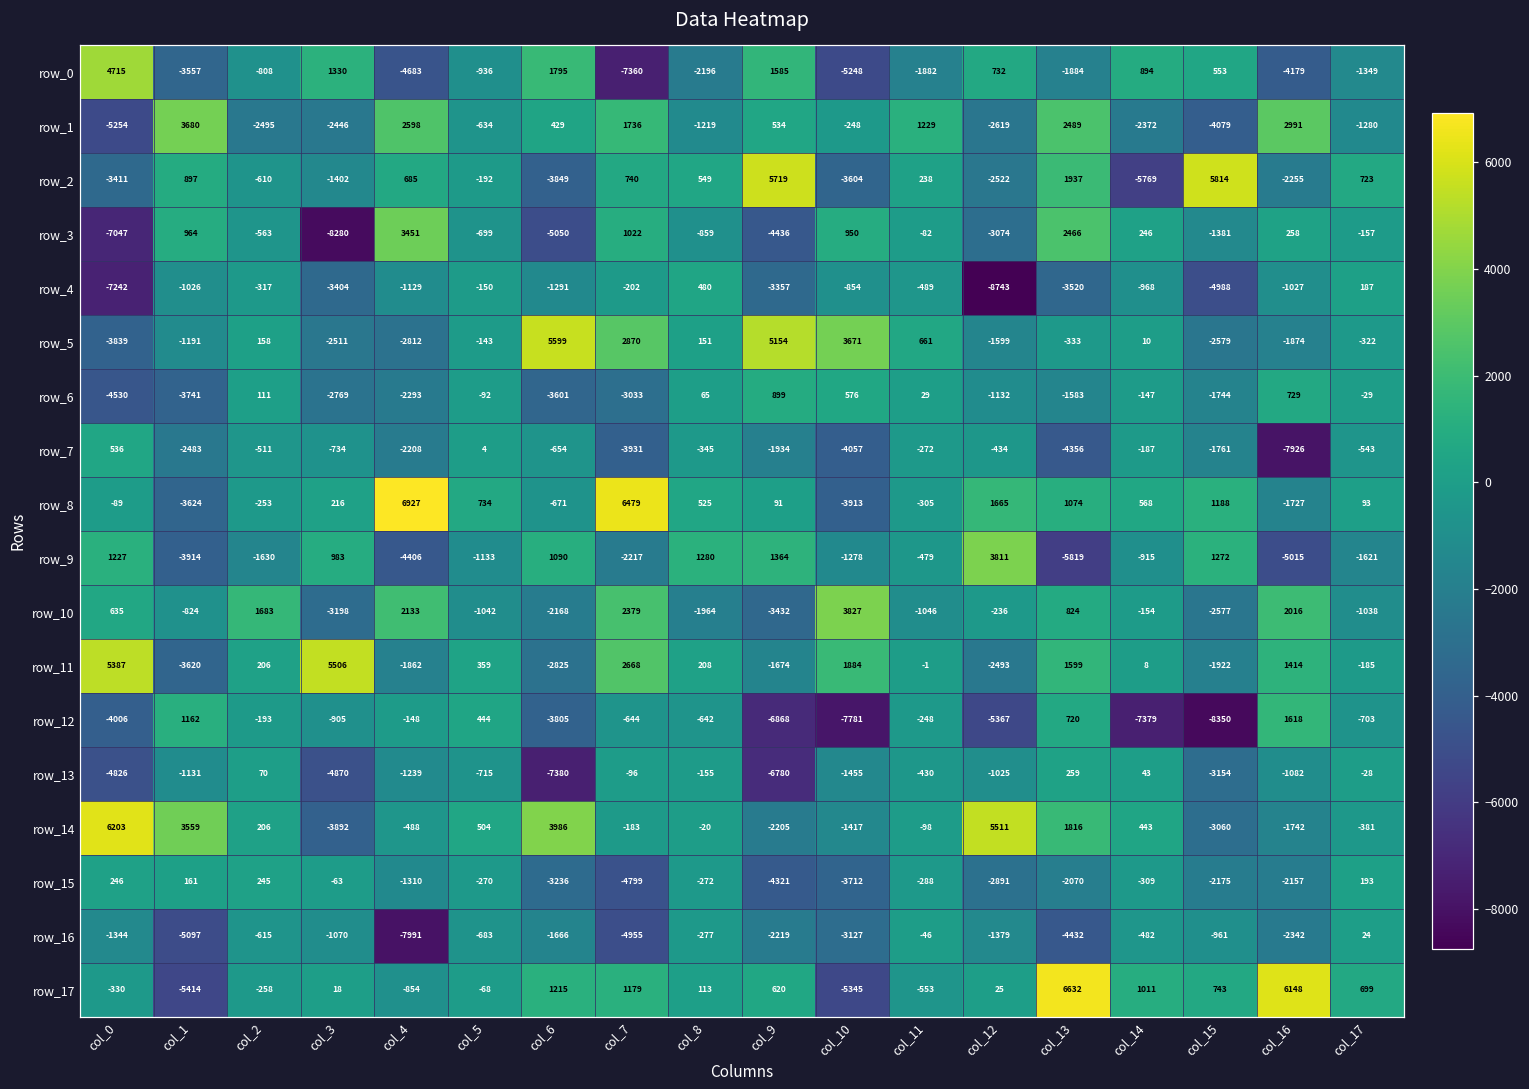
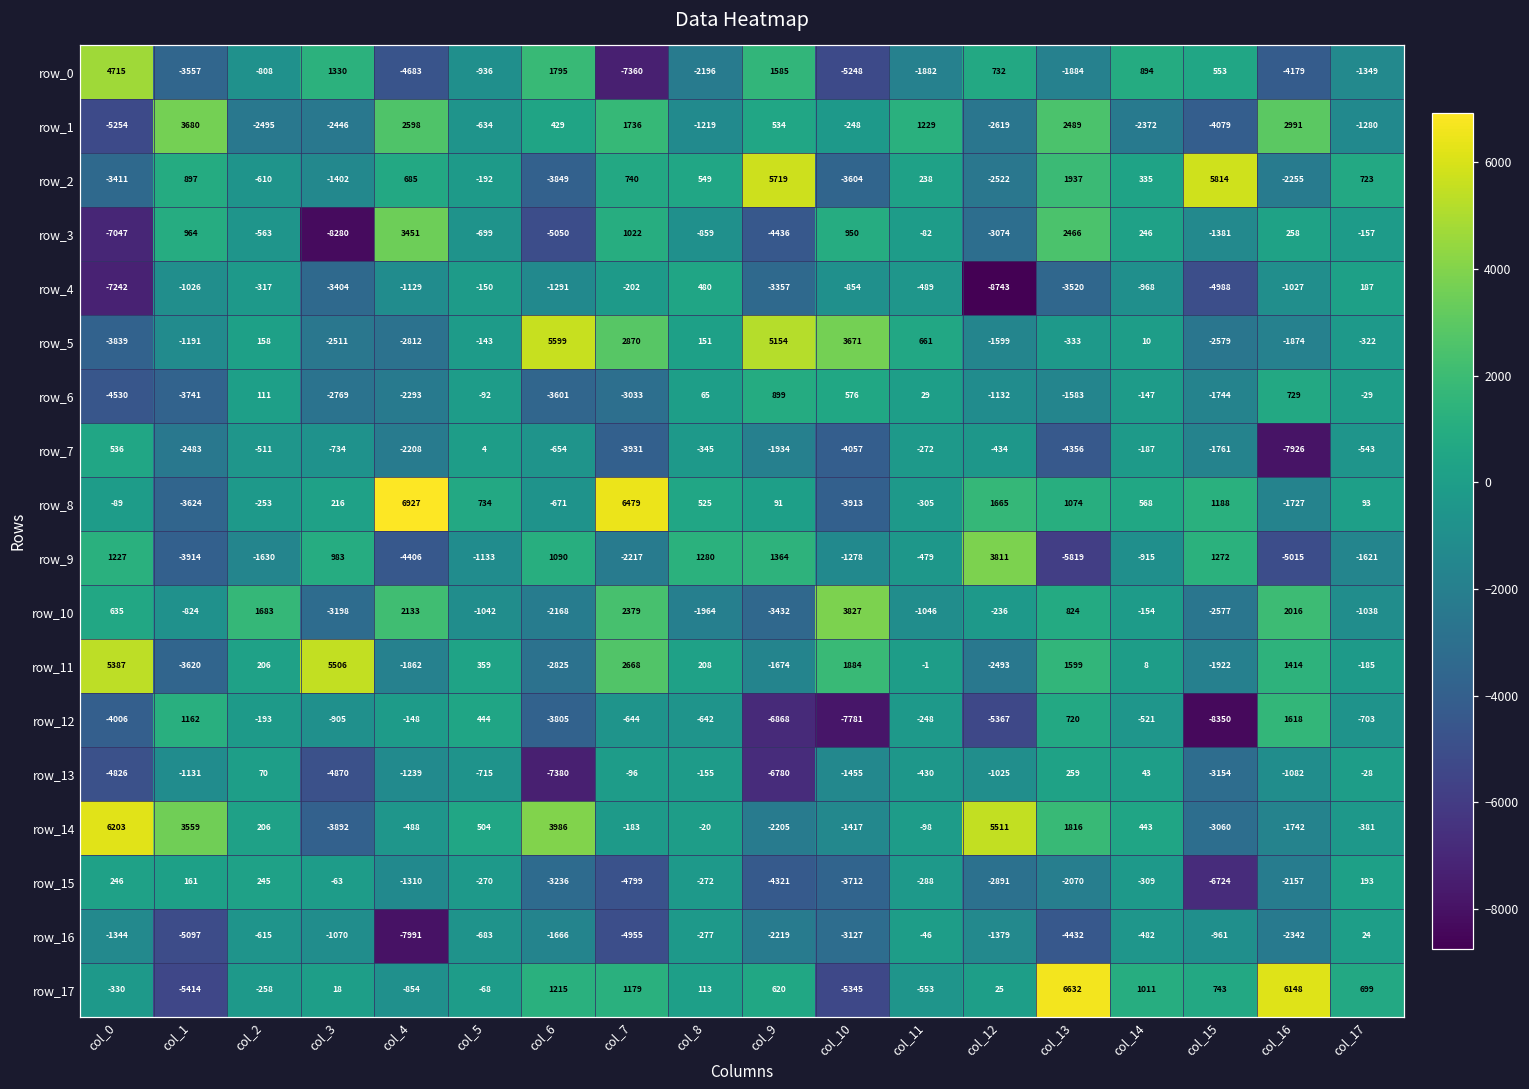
row_2, col_14: -5769 -> 335
row_12, col_14: -7379 -> -521
row_15, col_15: -2175 -> -6724
